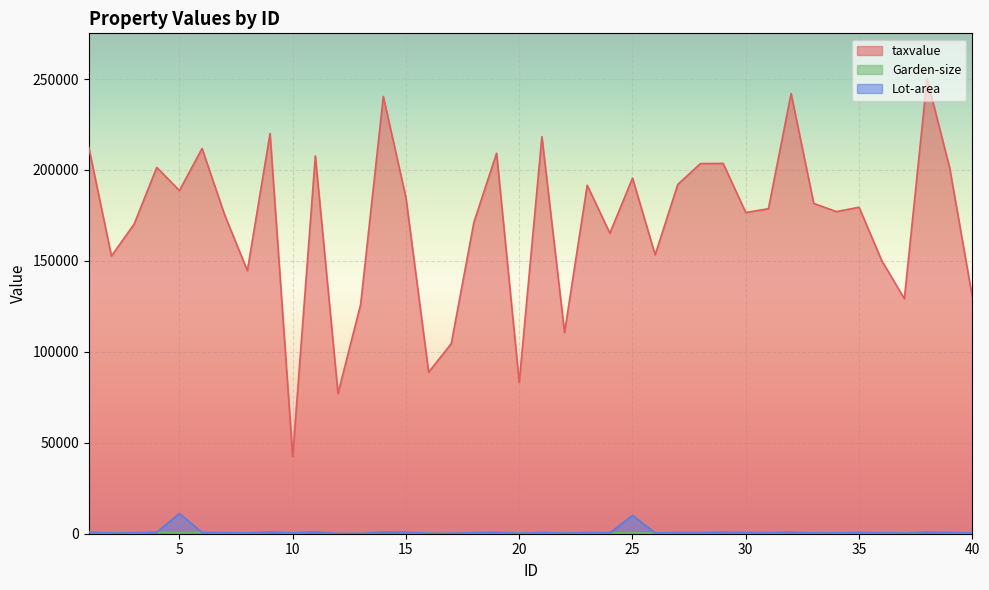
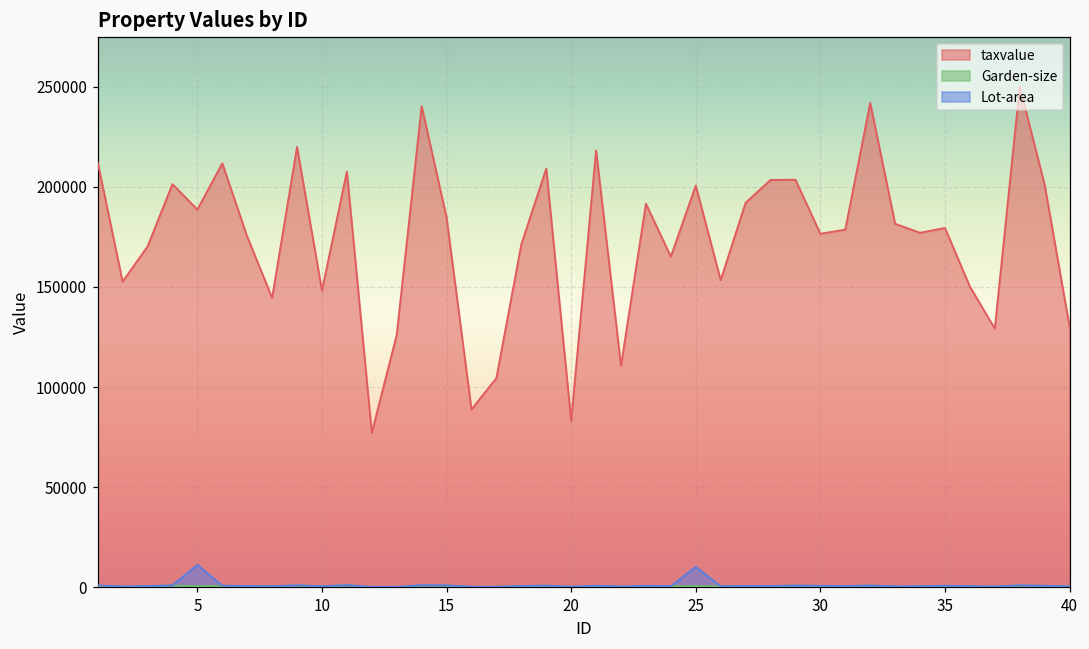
taxvalue, 10: 42000 -> 148000
taxvalue, 25: 196000 -> 201000
